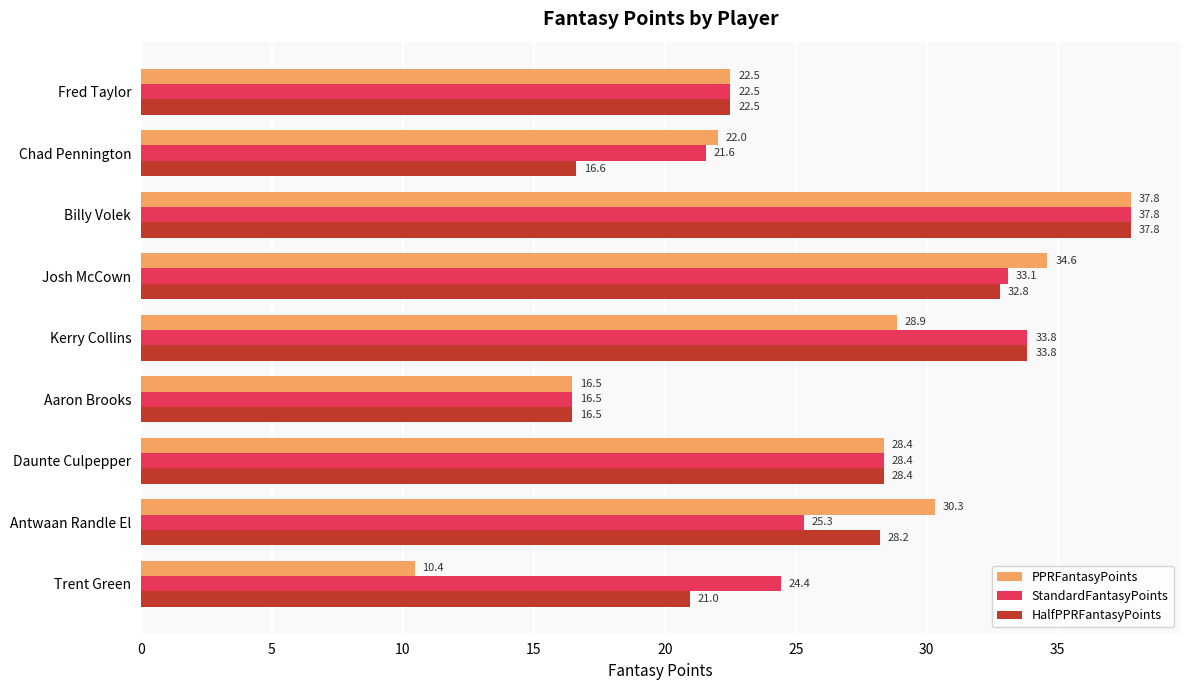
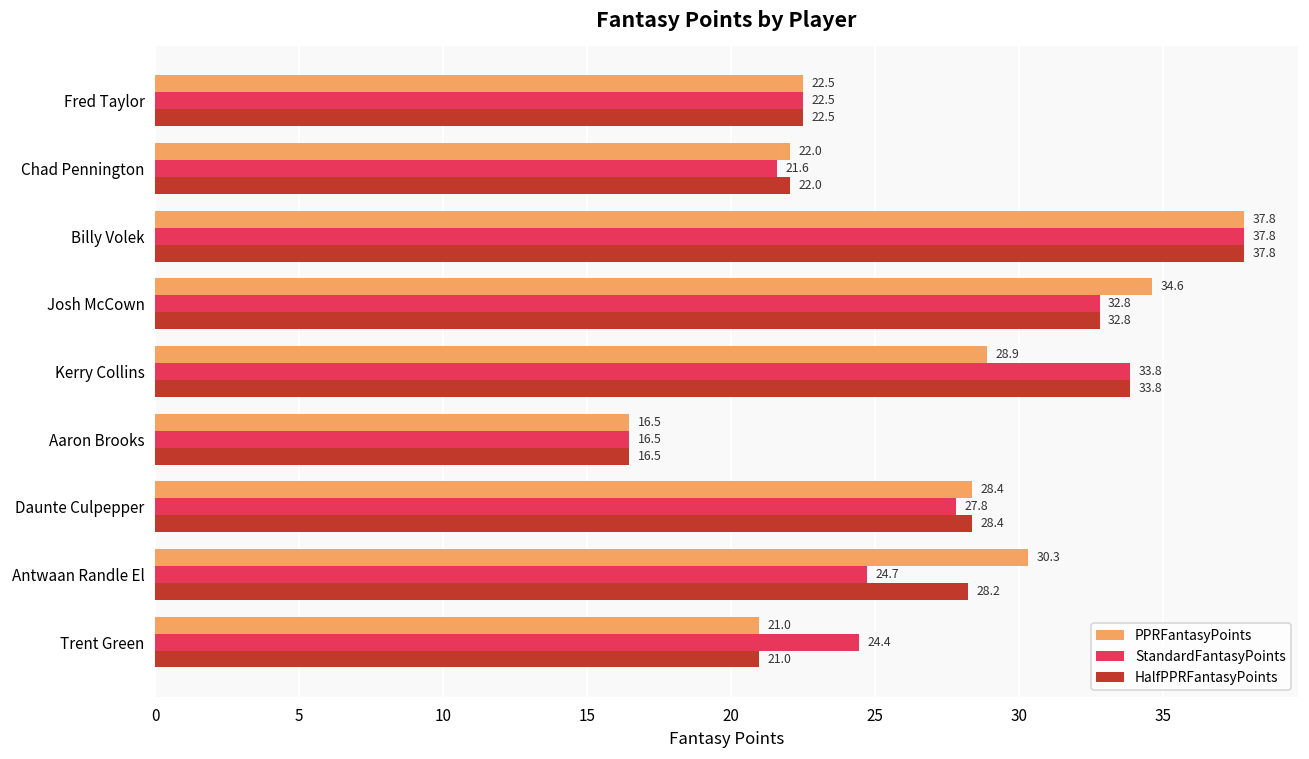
HalfPPRFantasyPoints, Chad Pennington: 16.6 -> 22.0
StandardFantasyPoints, Josh McCown: 33.1 -> 32.8
StandardFantasyPoints, Daunte Culpepper: 28.4 -> 27.8
StandardFantasyPoints, Antwaan Randle El: 25.3 -> 24.7
PPRFantasyPoints, Trent Green: 10.4 -> 21.0
